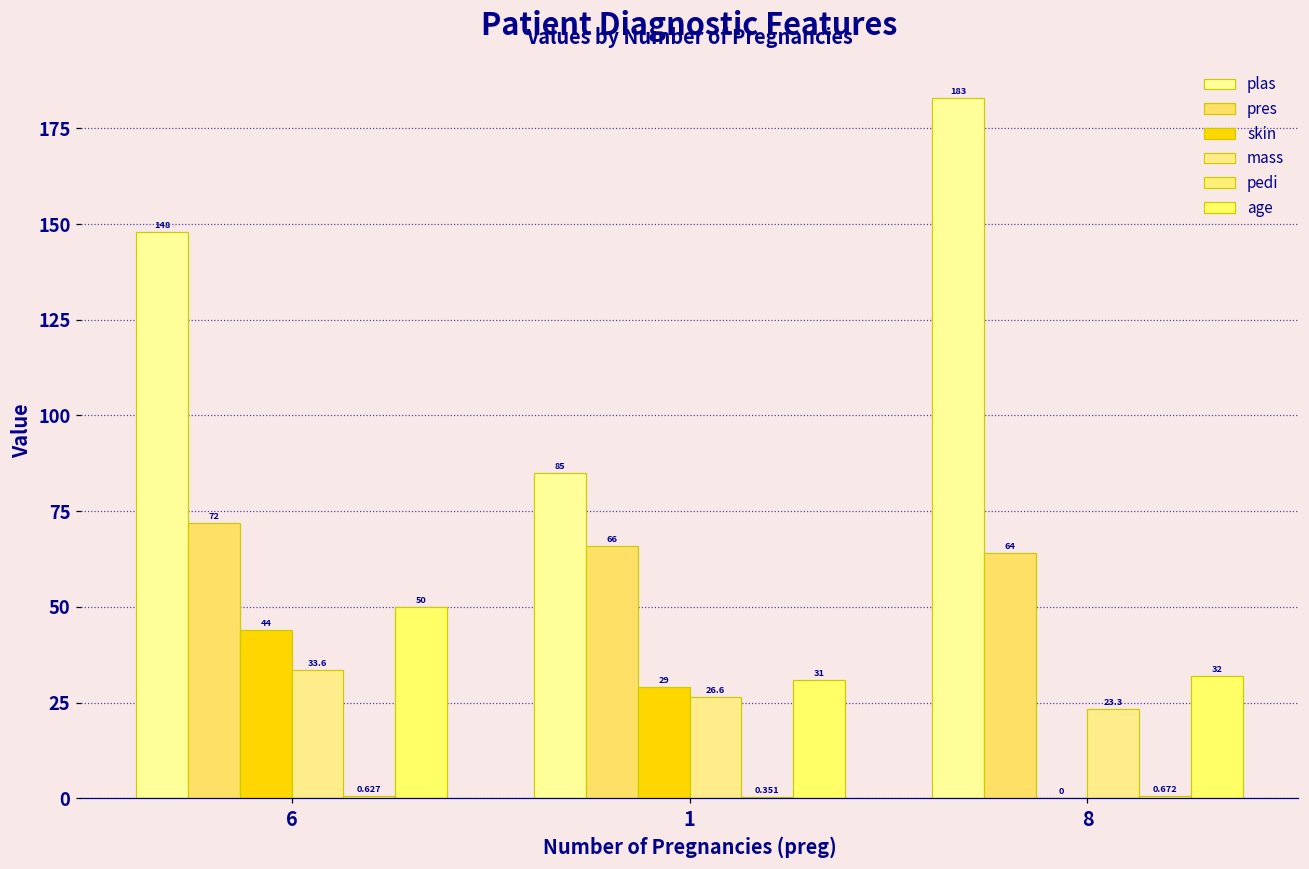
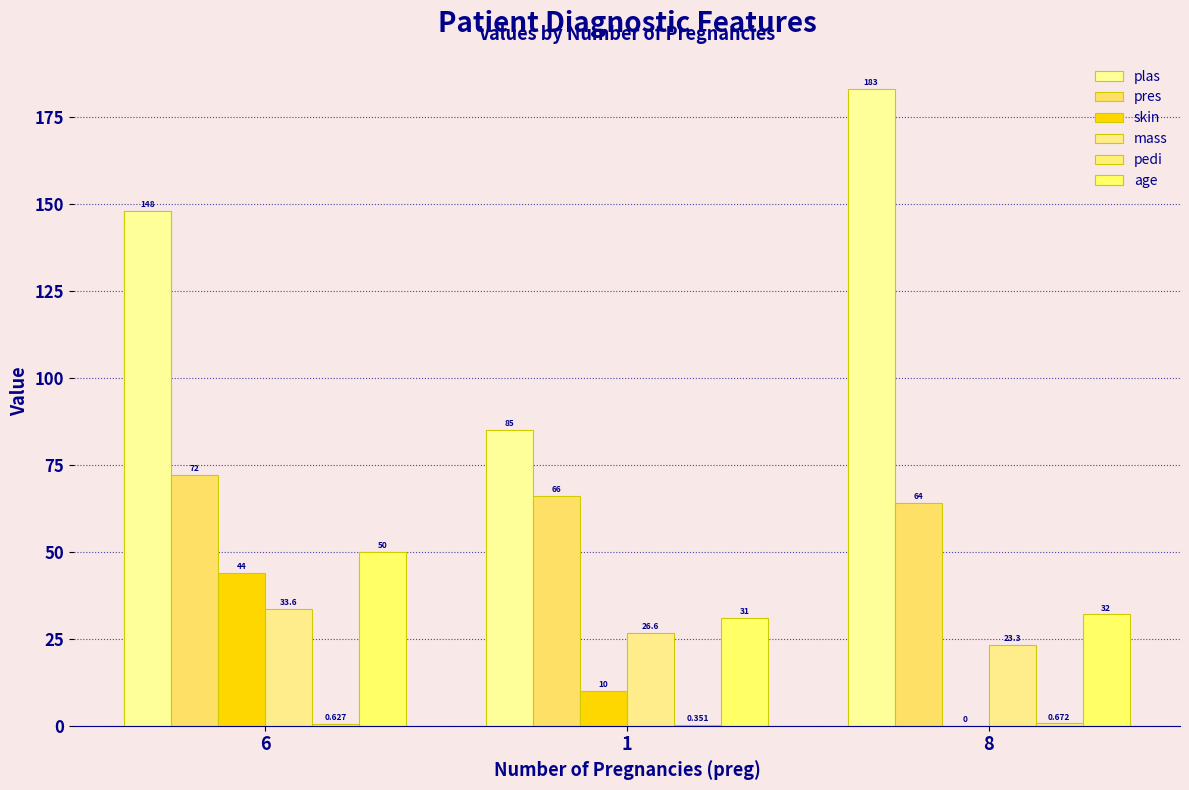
skin, 1: 29 -> 10
